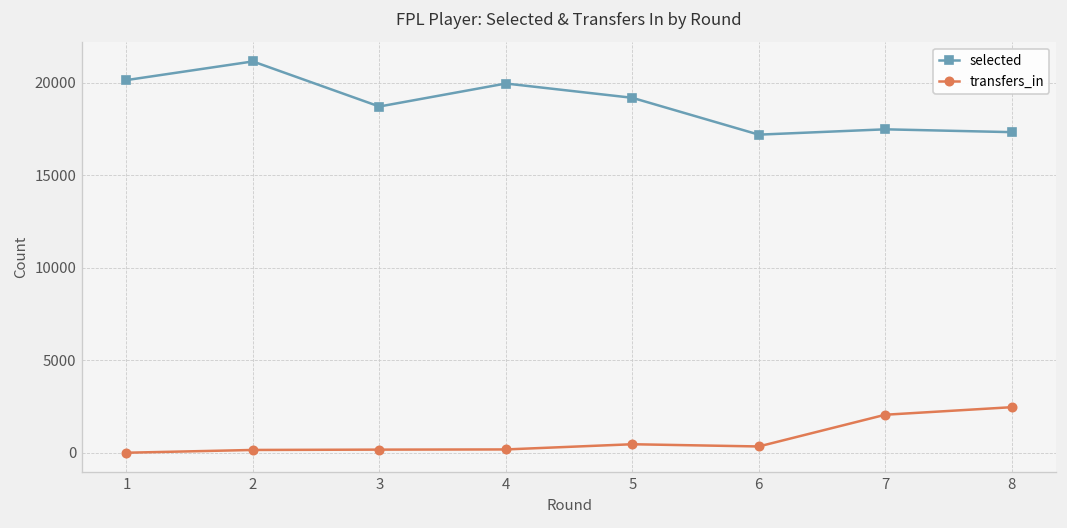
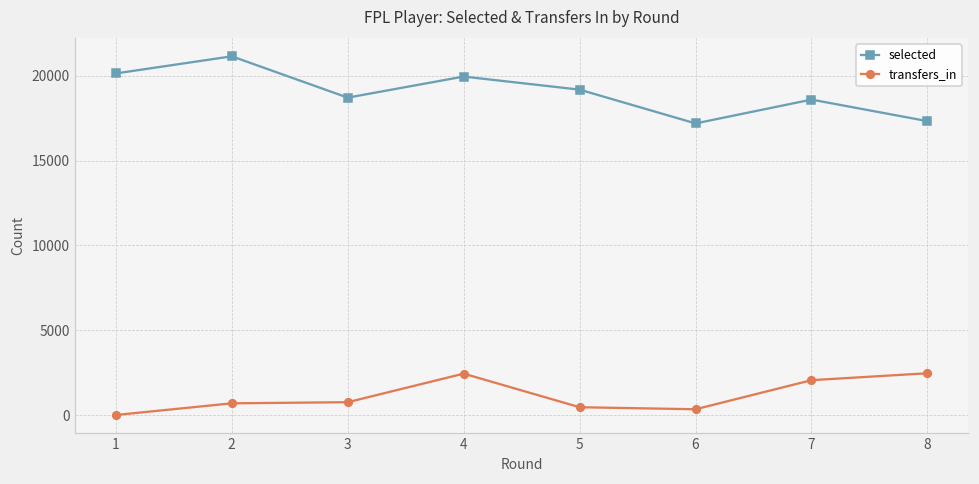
transfers_in, 2: 200 -> 700
transfers_in, 3: 200 -> 800
transfers_in, 4: 200 -> 2400
selected, 7: 17500 -> 18600
